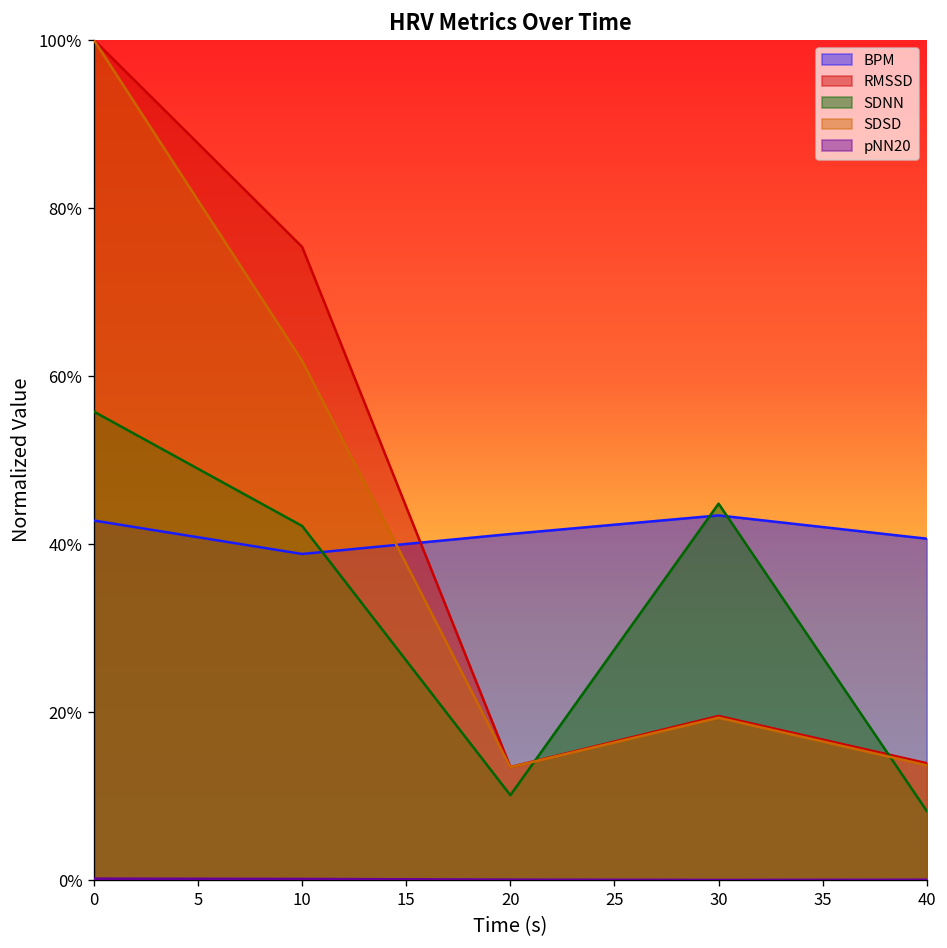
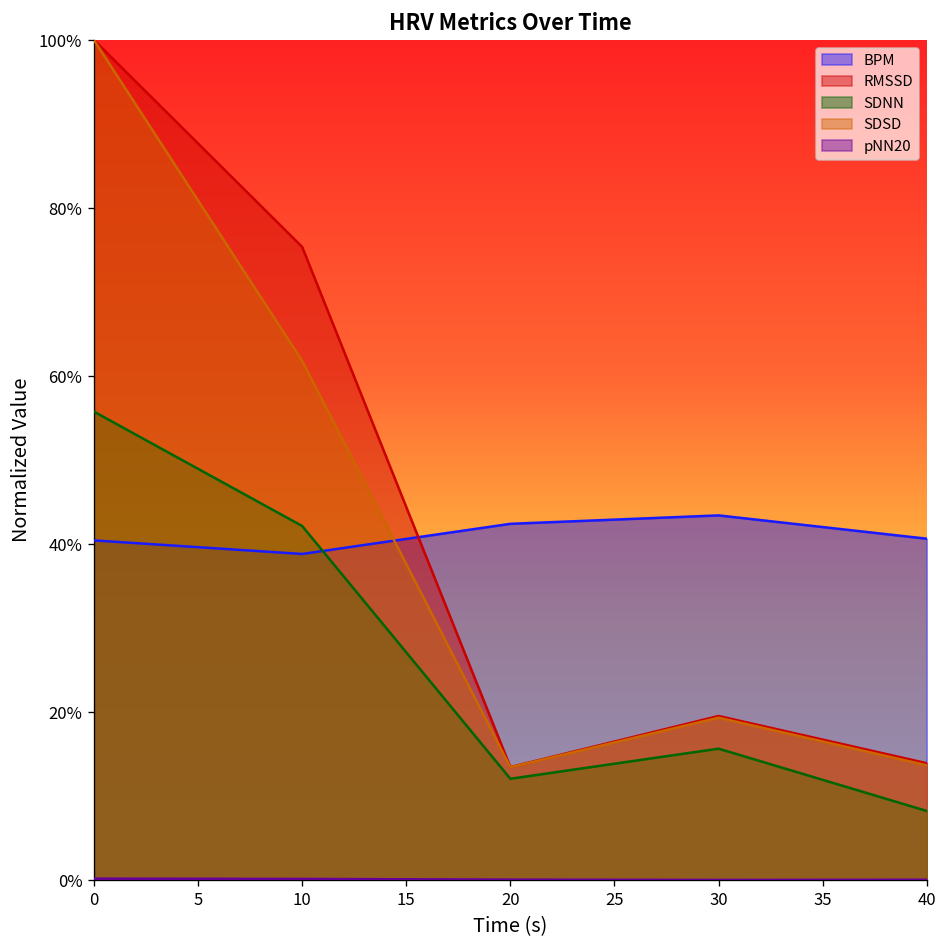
BPM, 0: 43% -> 40%
BPM, 20: 41% -> 42%
SDNN, 20: 10% -> 12%
SDNN, 30: 45% -> 16%
